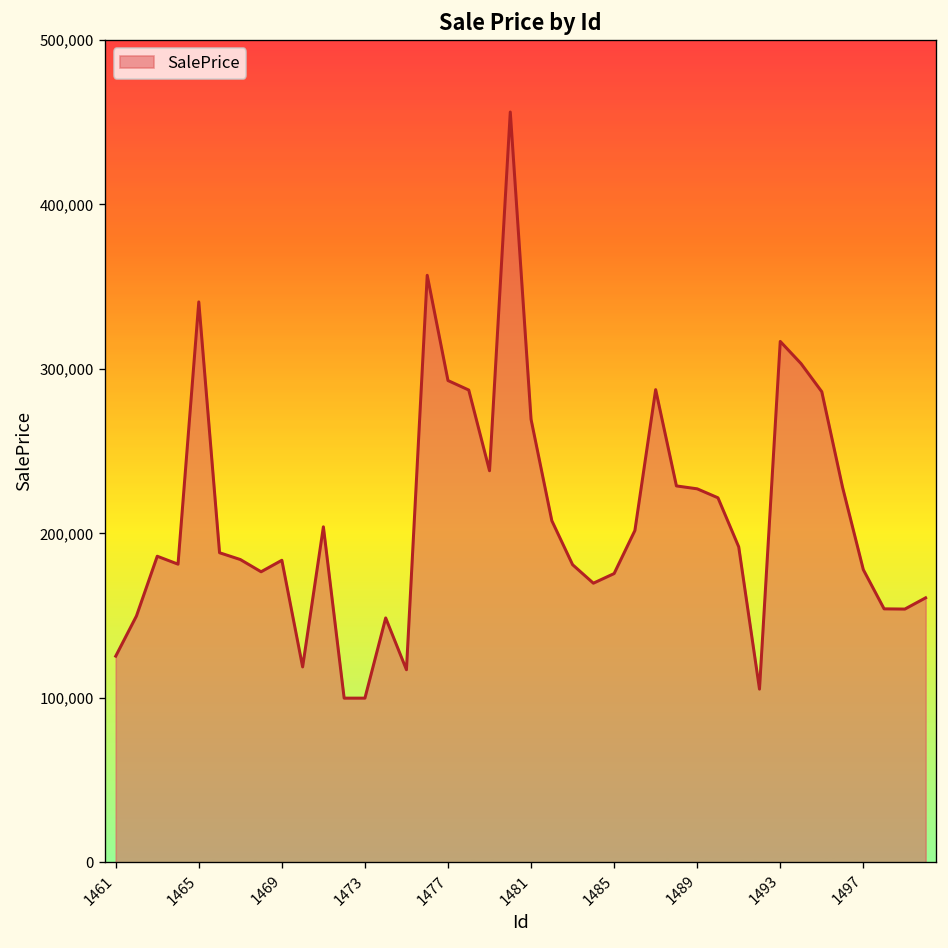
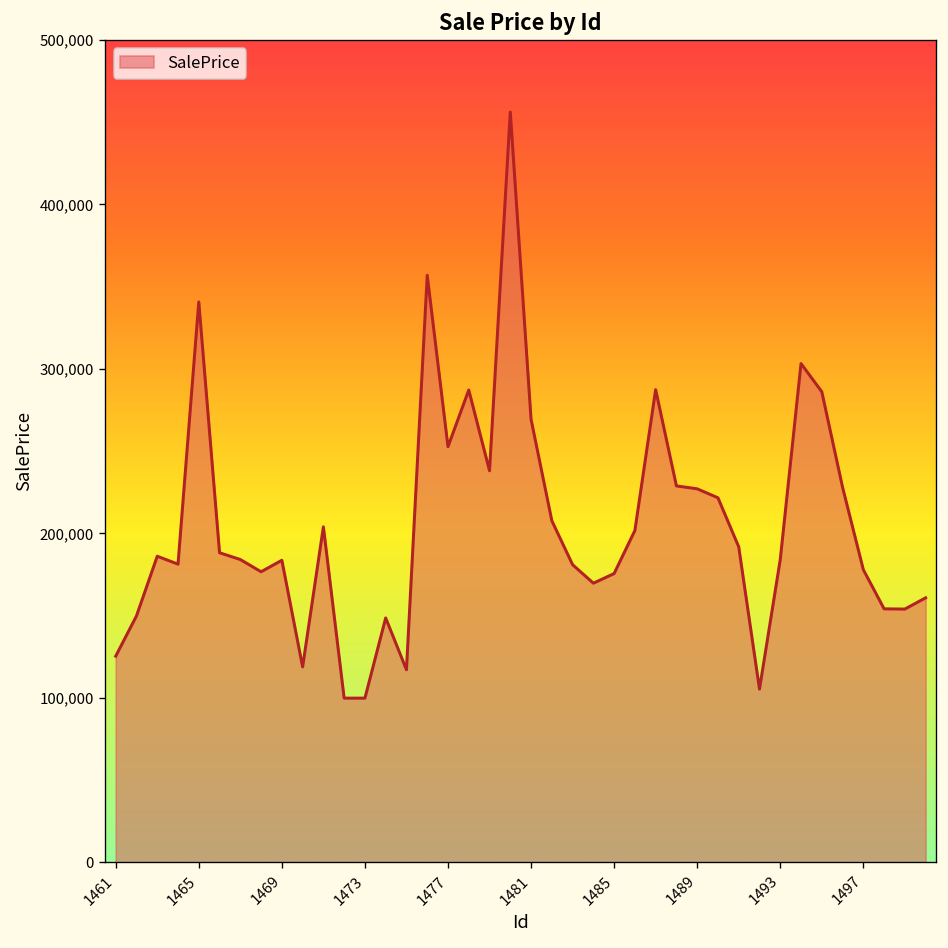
1477: 293,000 -> 253,000
1493: 317,000 -> 184,000
